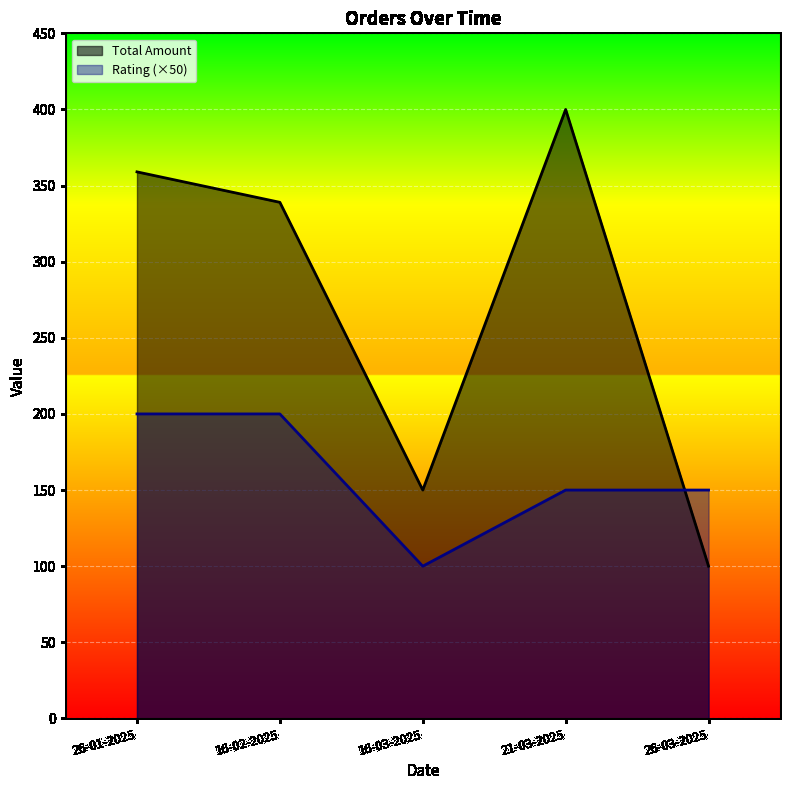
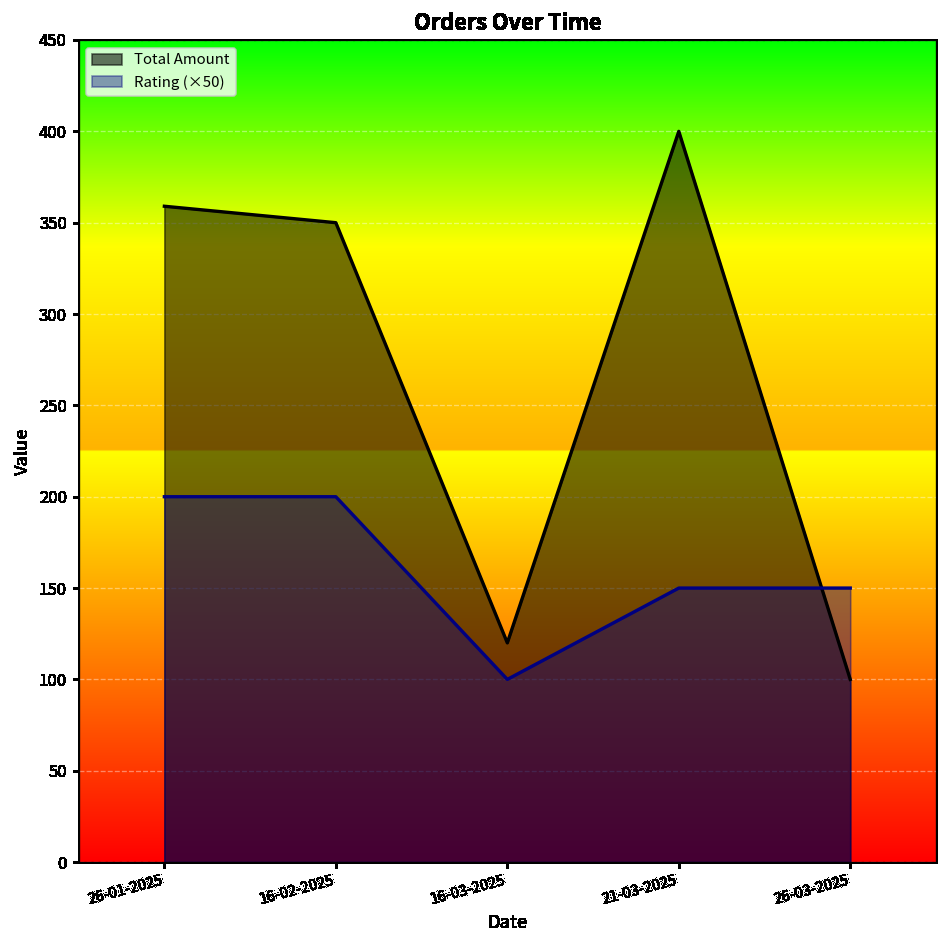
Total Amount, 16-02-2025: 339 -> 350
Total Amount, 16-03-2025: 150 -> 120
